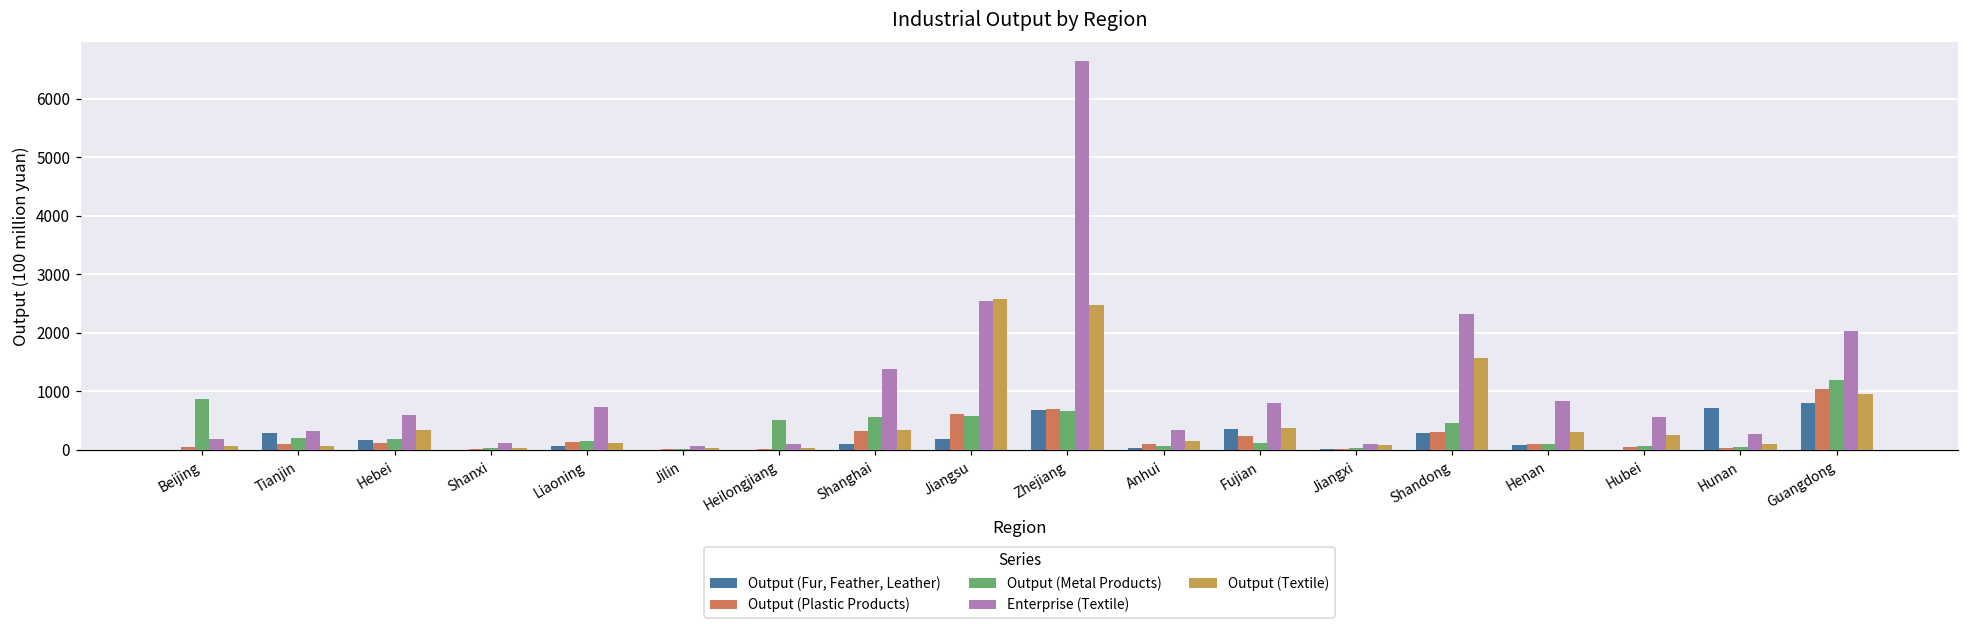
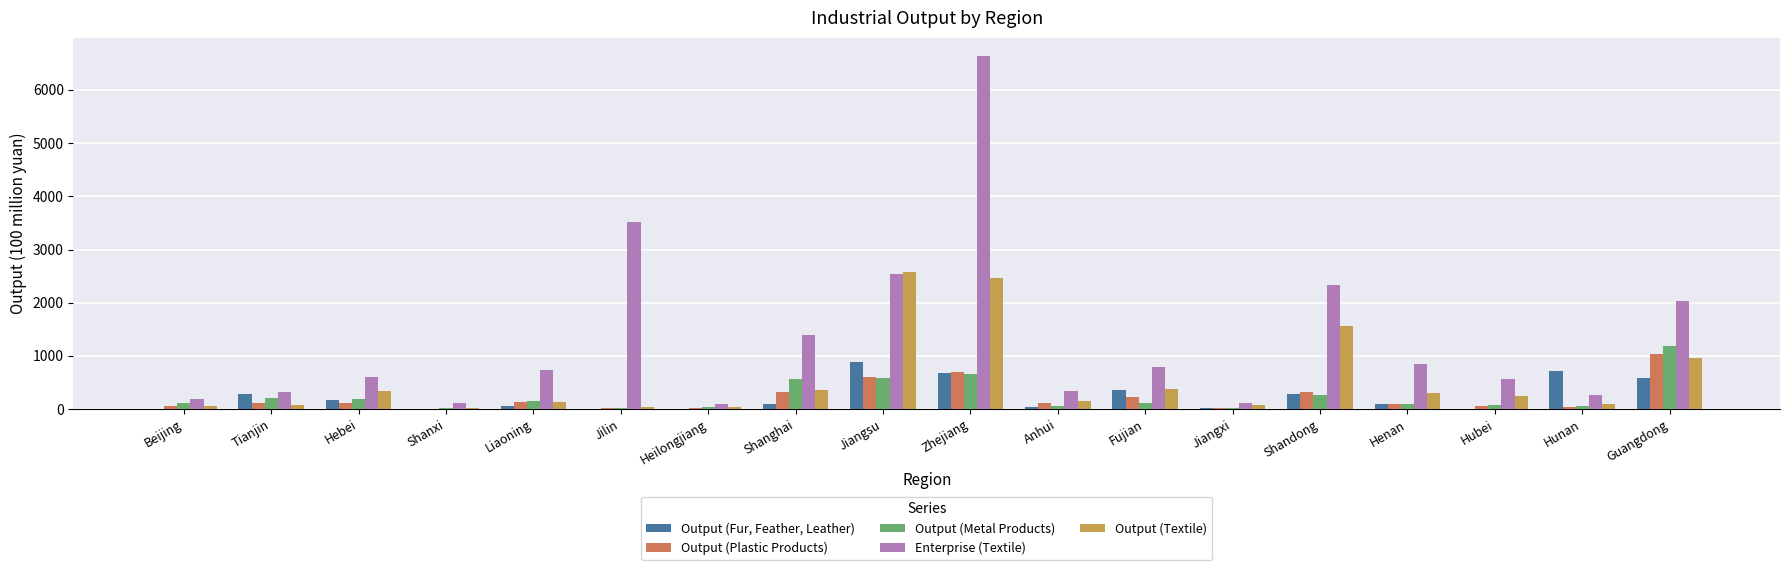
Output (Metal Products), Beijing: 900 -> 100
Enterprise (Textile), Jilin: 100 -> 3500
Output (Metal Products), Heilongjiang: 500 -> 0
Output (Fur, Feather, Leather), Jiangsu: 200 -> 900
Output (Metal Products), Shandong: 500 -> 300
Output (Fur, Feather, Leather), Guangdong: 800 -> 600
